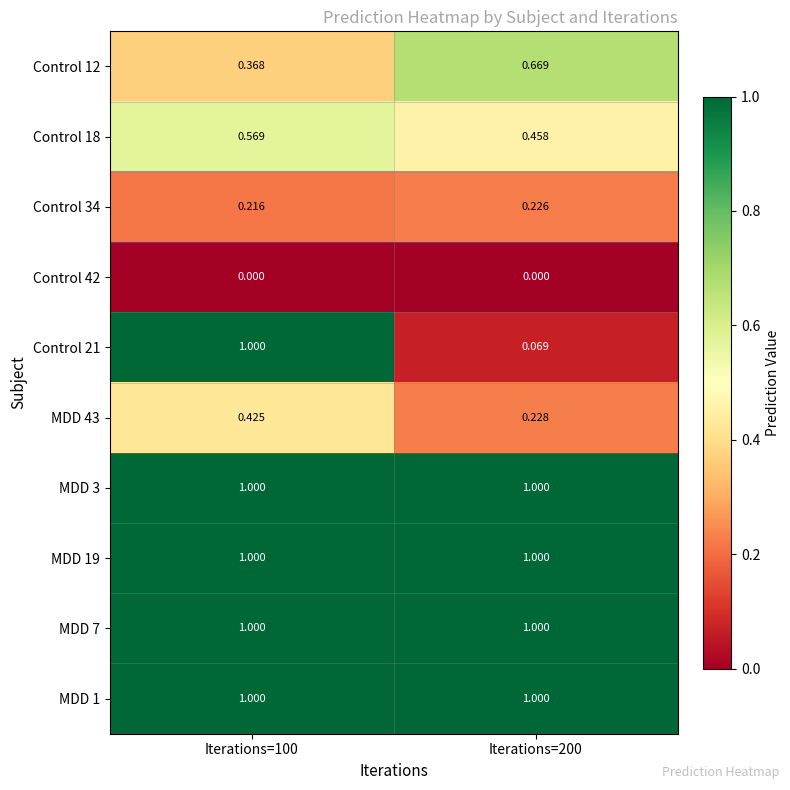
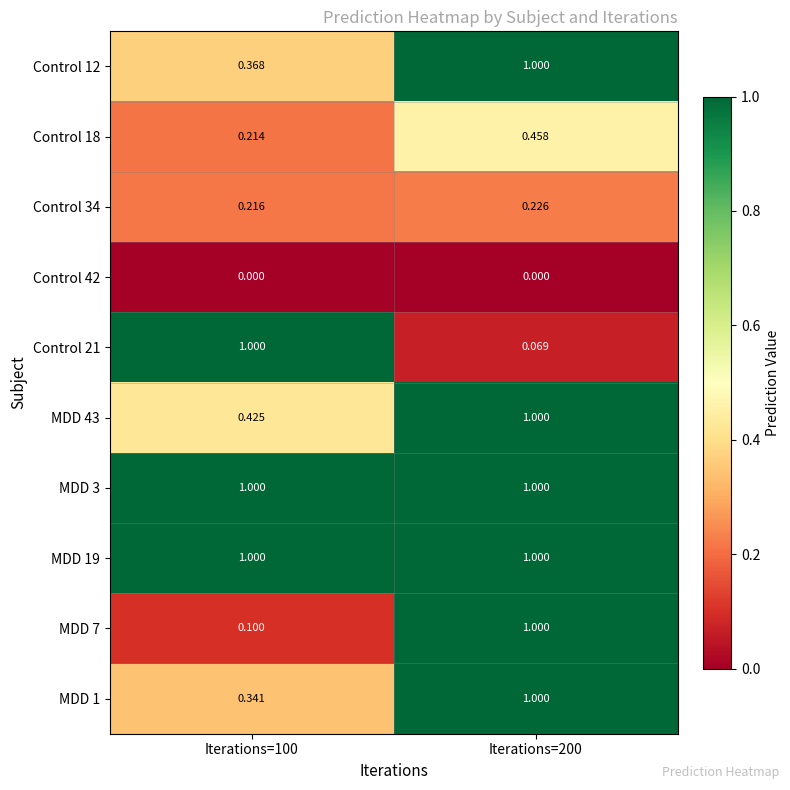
Control 12, Iterations=200: 0.669 -> 1.000
Control 18, Iterations=100: 0.569 -> 0.214
MDD 43, Iterations=200: 0.228 -> 1.000
MDD 7, Iterations=100: 1.000 -> 0.100
MDD 1, Iterations=100: 1.000 -> 0.341
